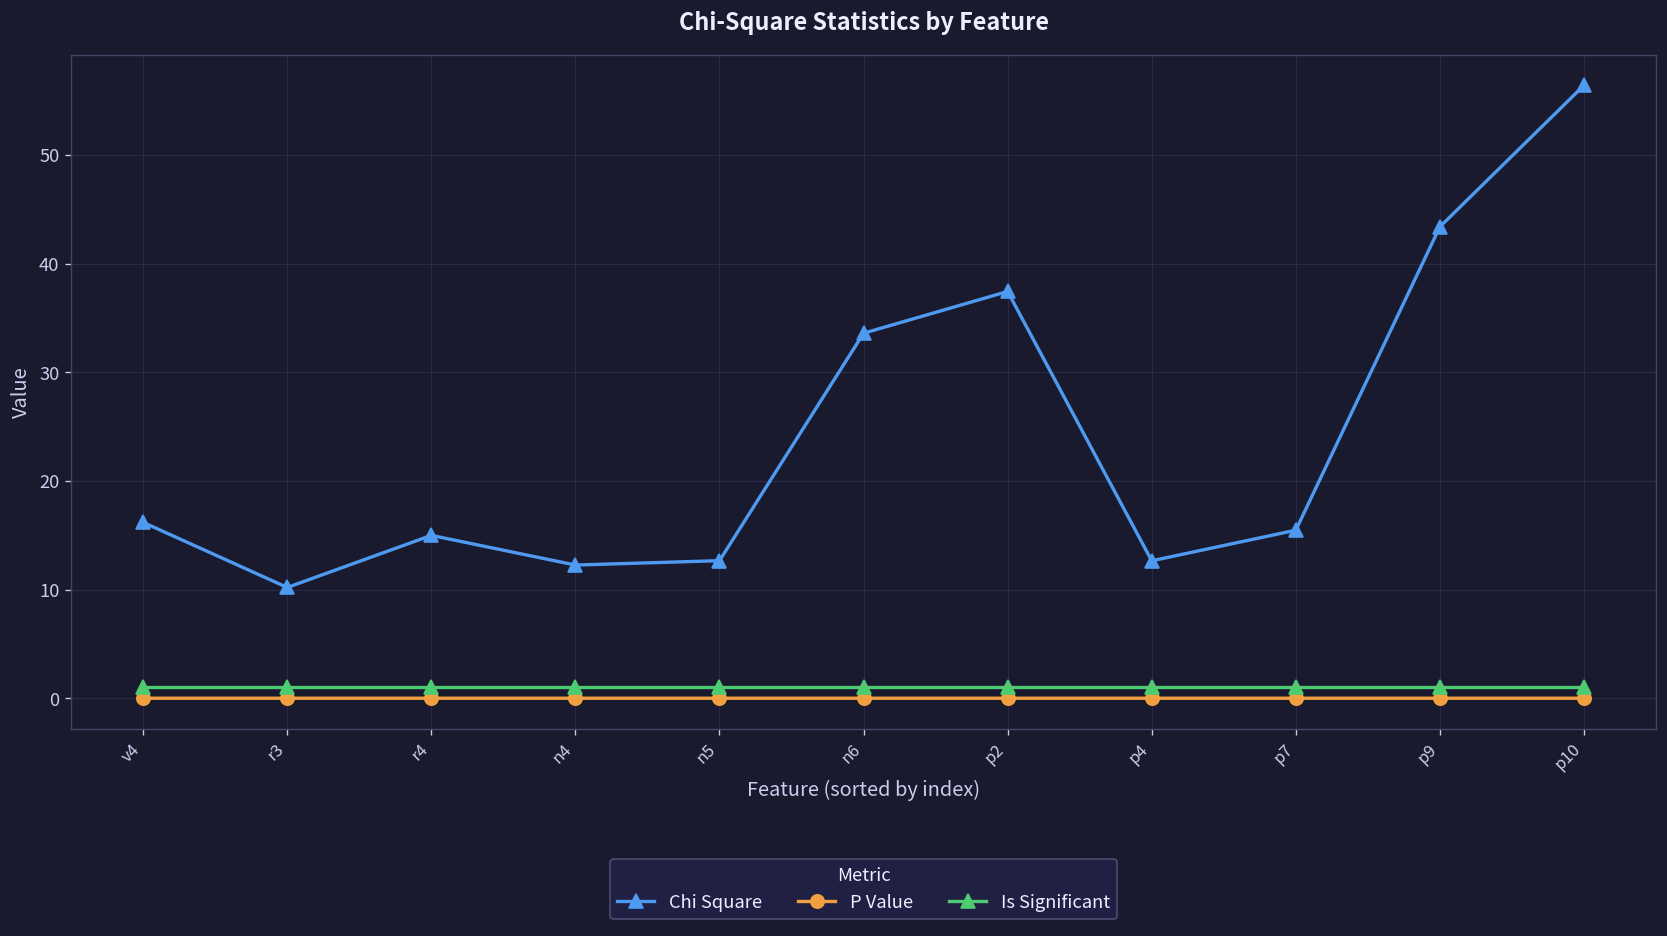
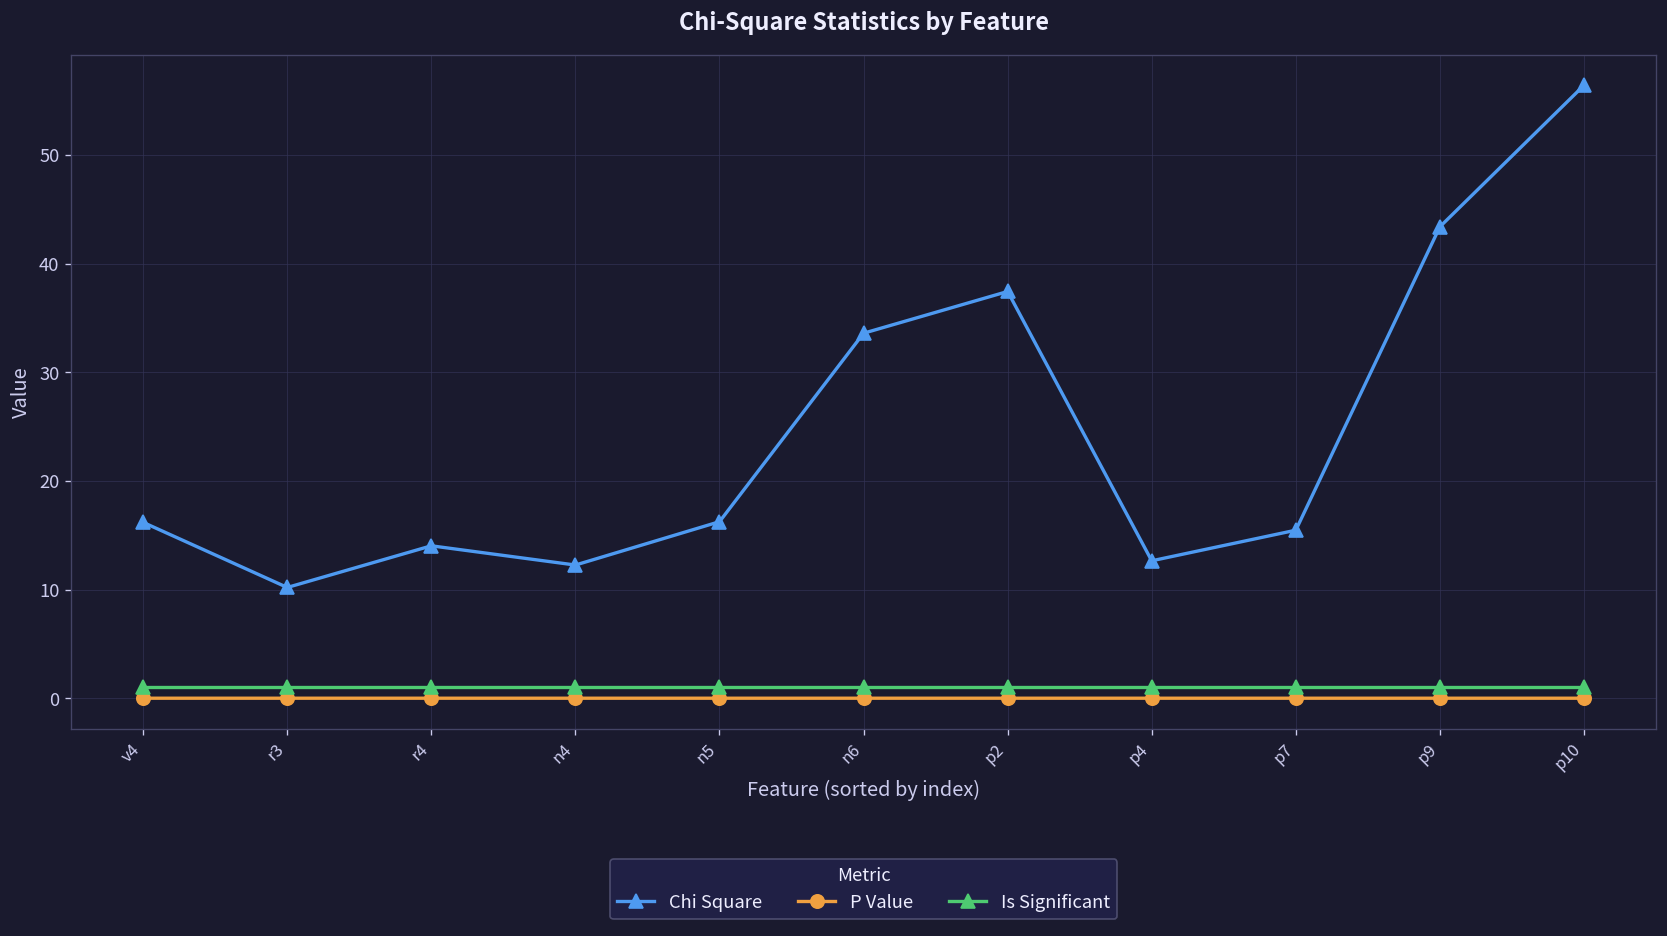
Chi Square, r4: 15 -> 14
Chi Square, n5: 13 -> 16
